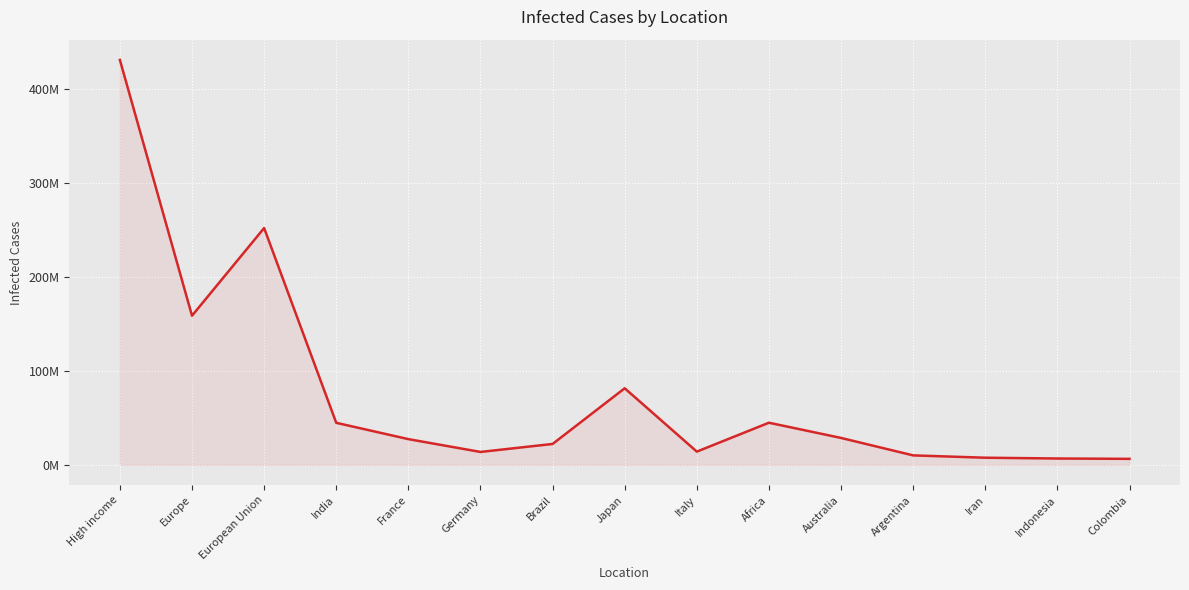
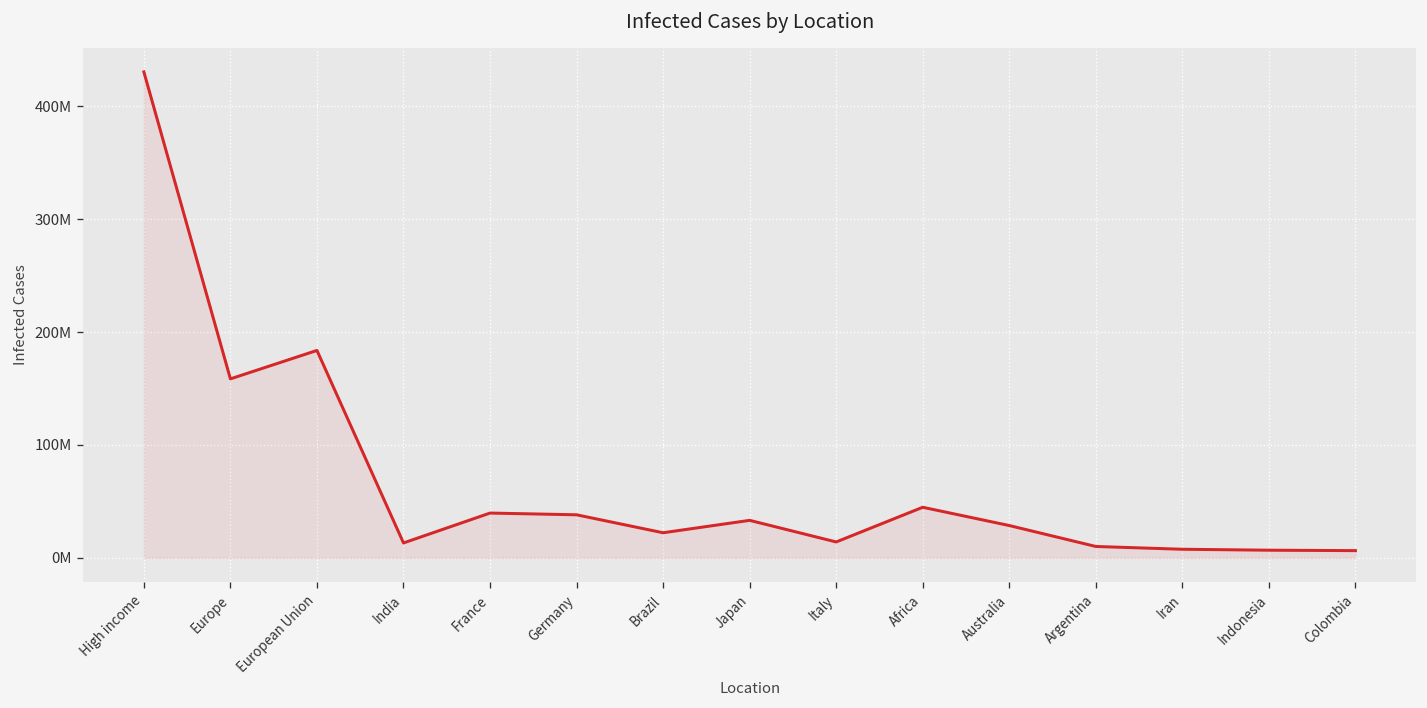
European Union: 250000000 -> 180000000
India: 40000000 -> 10000000
France: 30000000 -> 40000000
Germany: 10000000 -> 40000000
Japan: 80000000 -> 30000000
